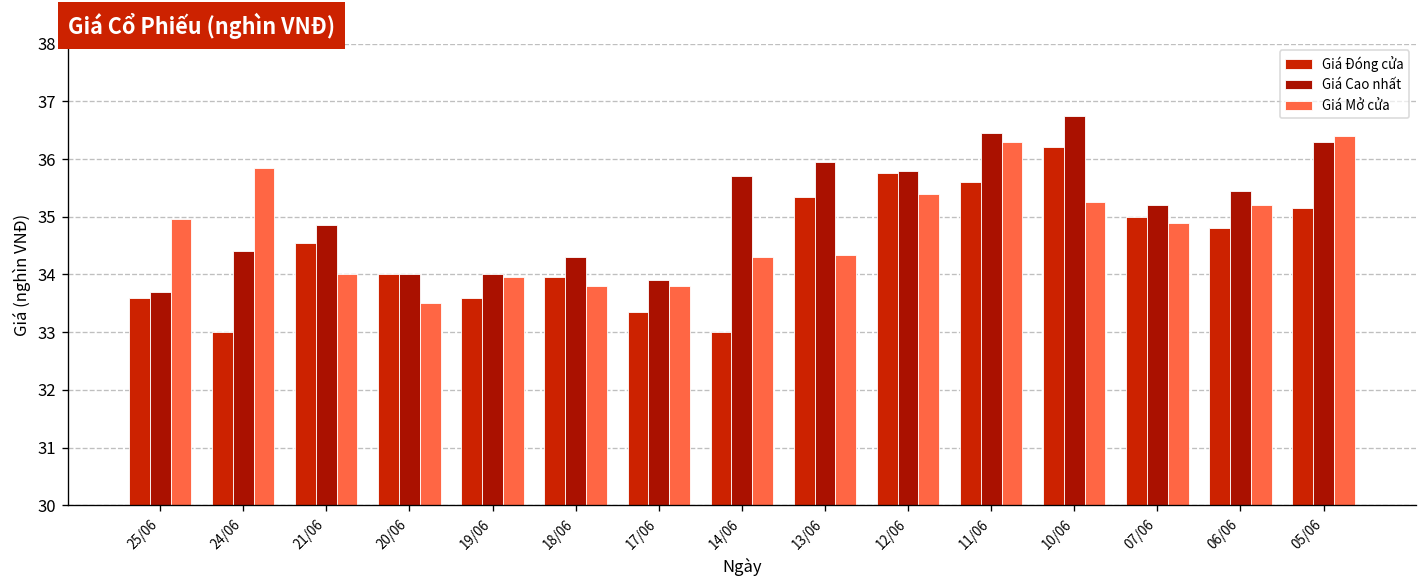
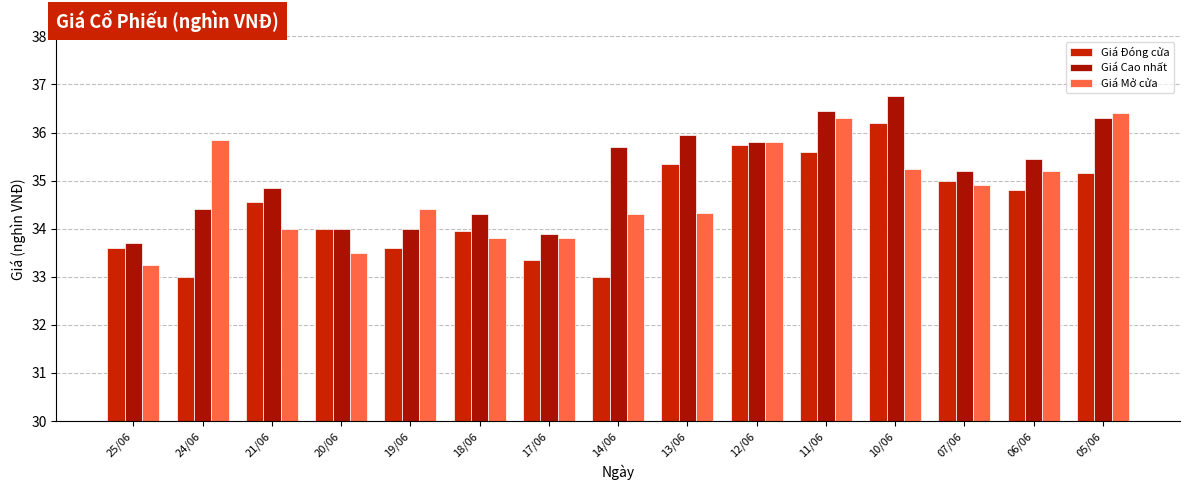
Giá Mở cửa, 25/06: 35.0 -> 33.3
Giá Mở cửa, 19/06: 34.0 -> 34.4
Giá Mở cửa, 12/06: 35.4 -> 35.8
